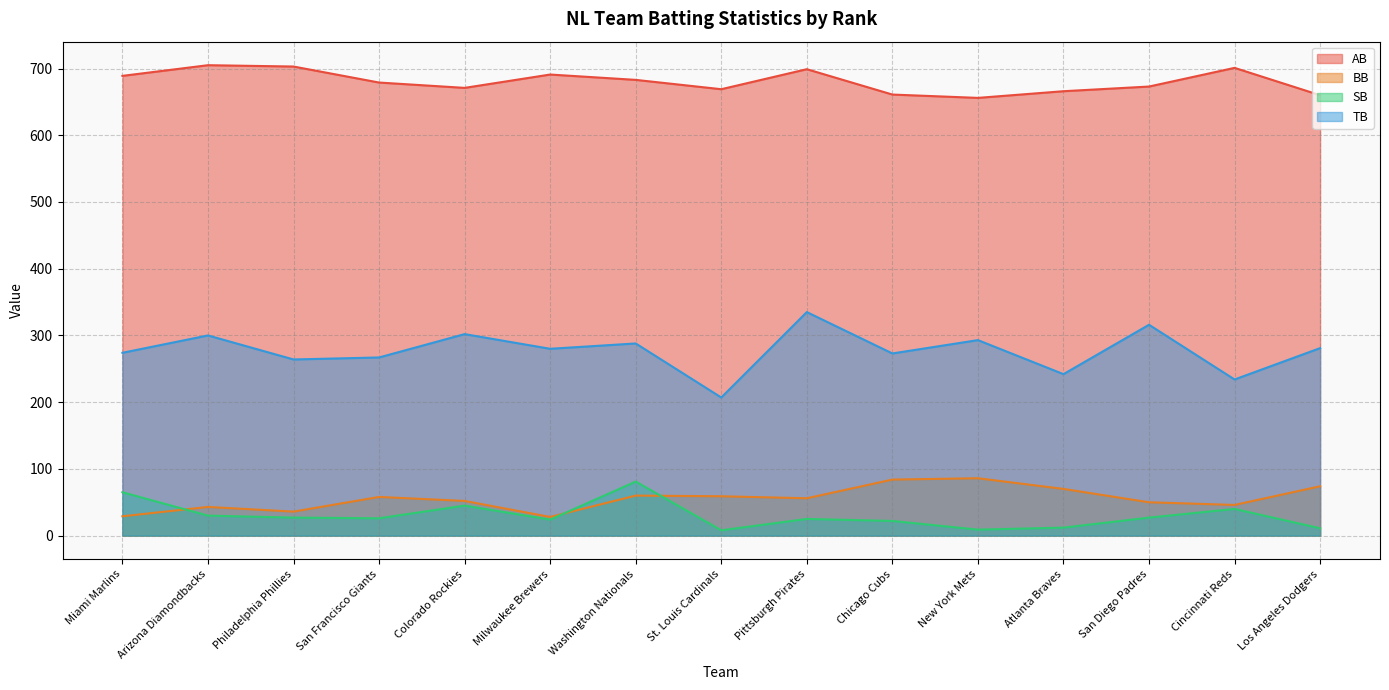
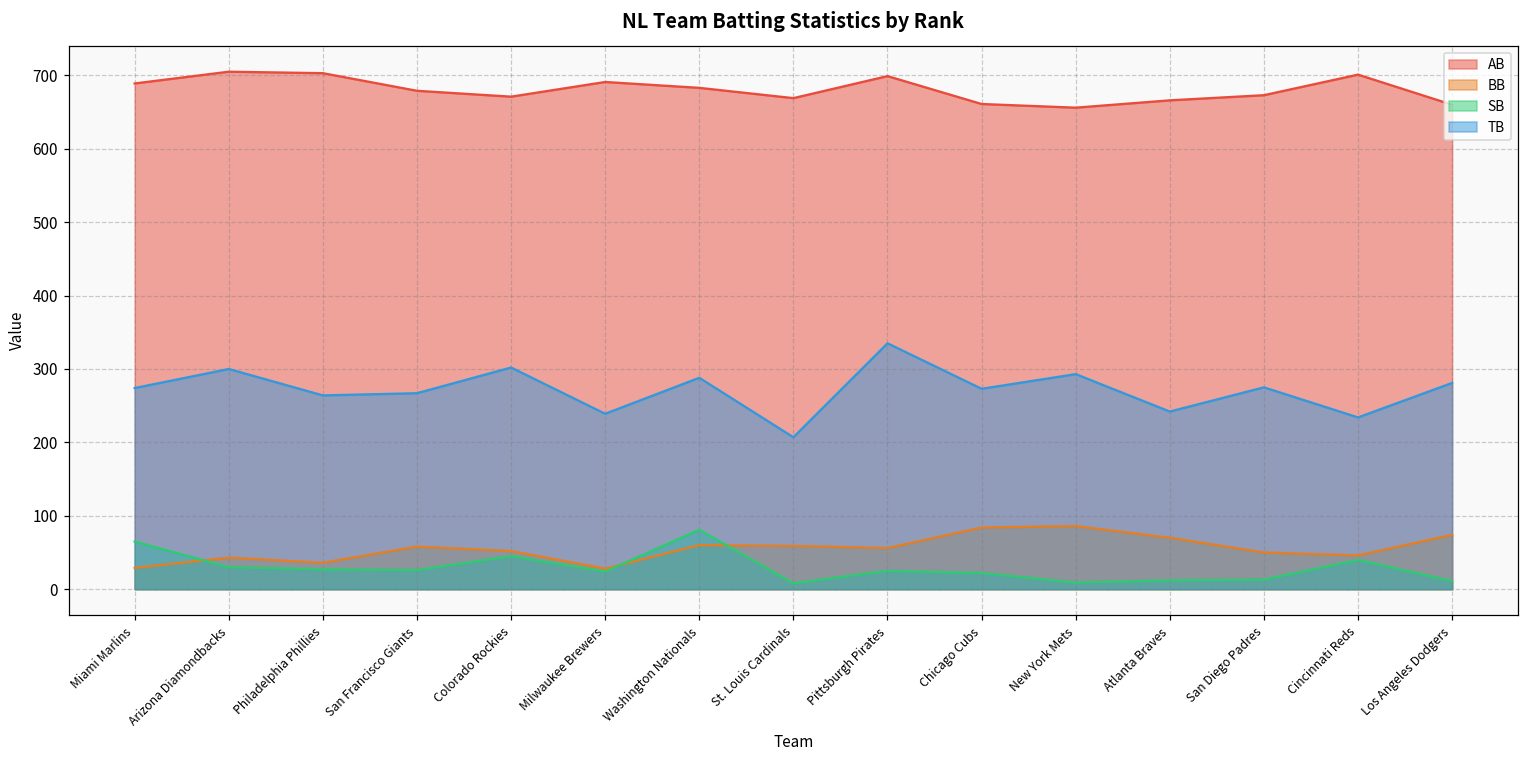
TB, Milwaukee Brewers: 280 -> 240
SB, San Diego Padres: 30 -> 10
TB, San Diego Padres: 320 -> 280
